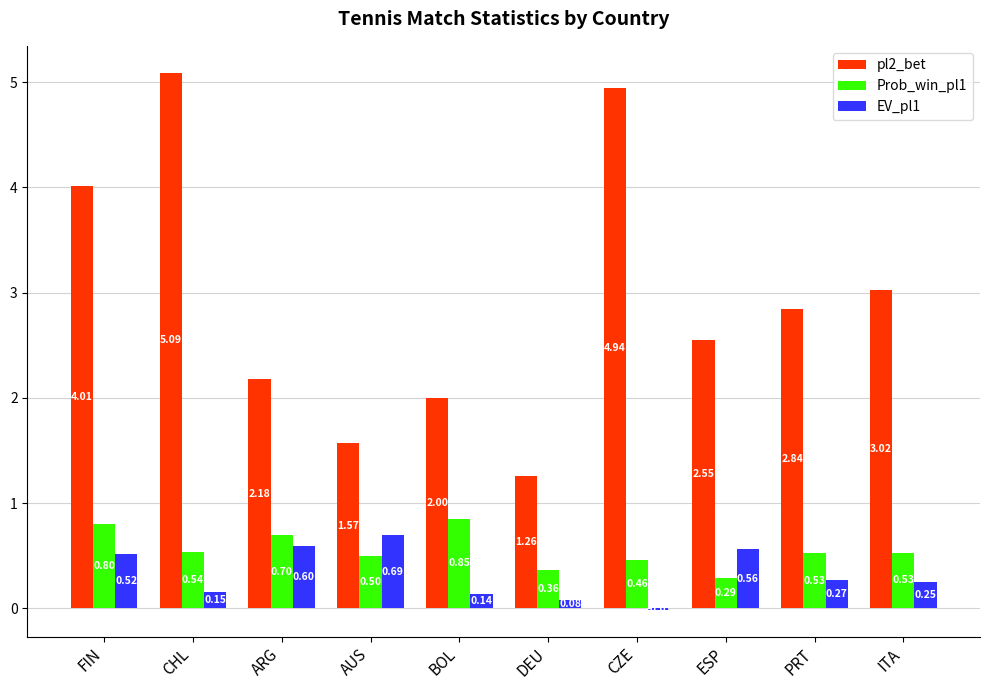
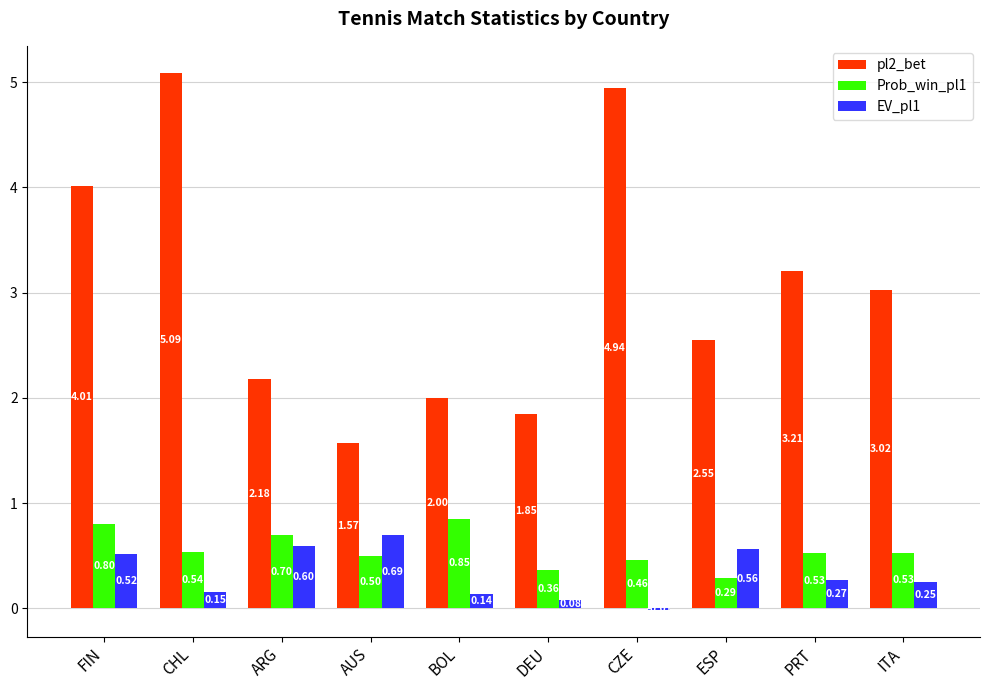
pl2_bet, DEU: 1.26 -> 1.85
pl2_bet, PRT: 2.84 -> 3.21
